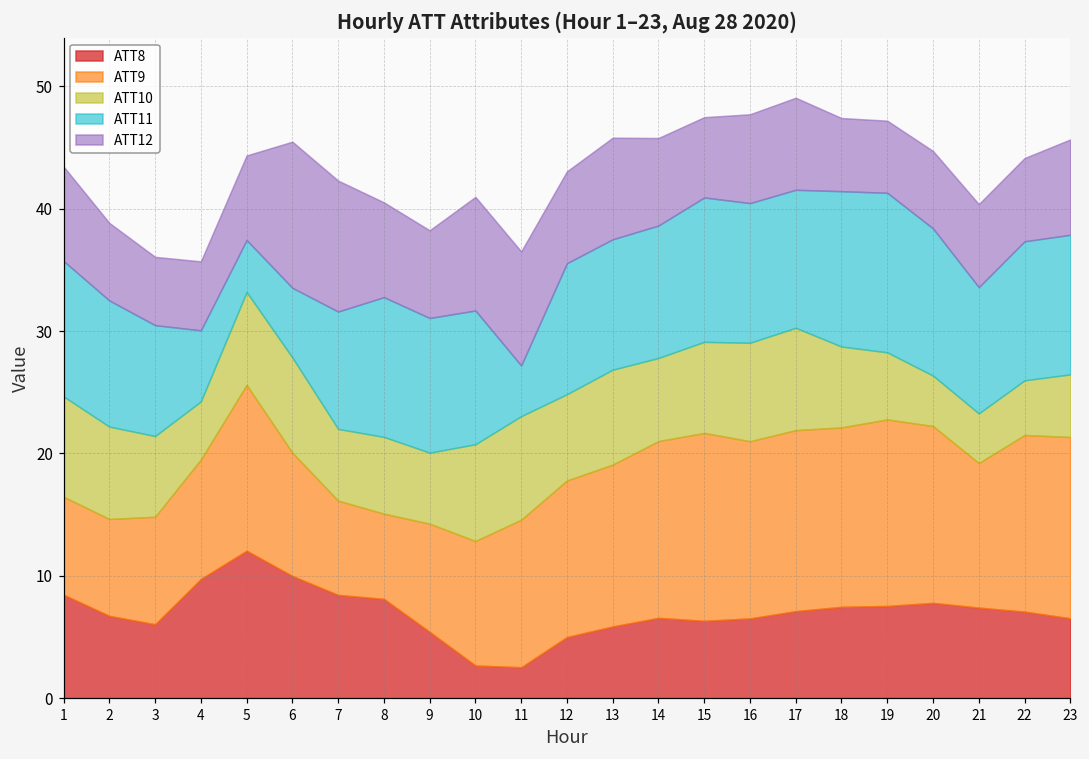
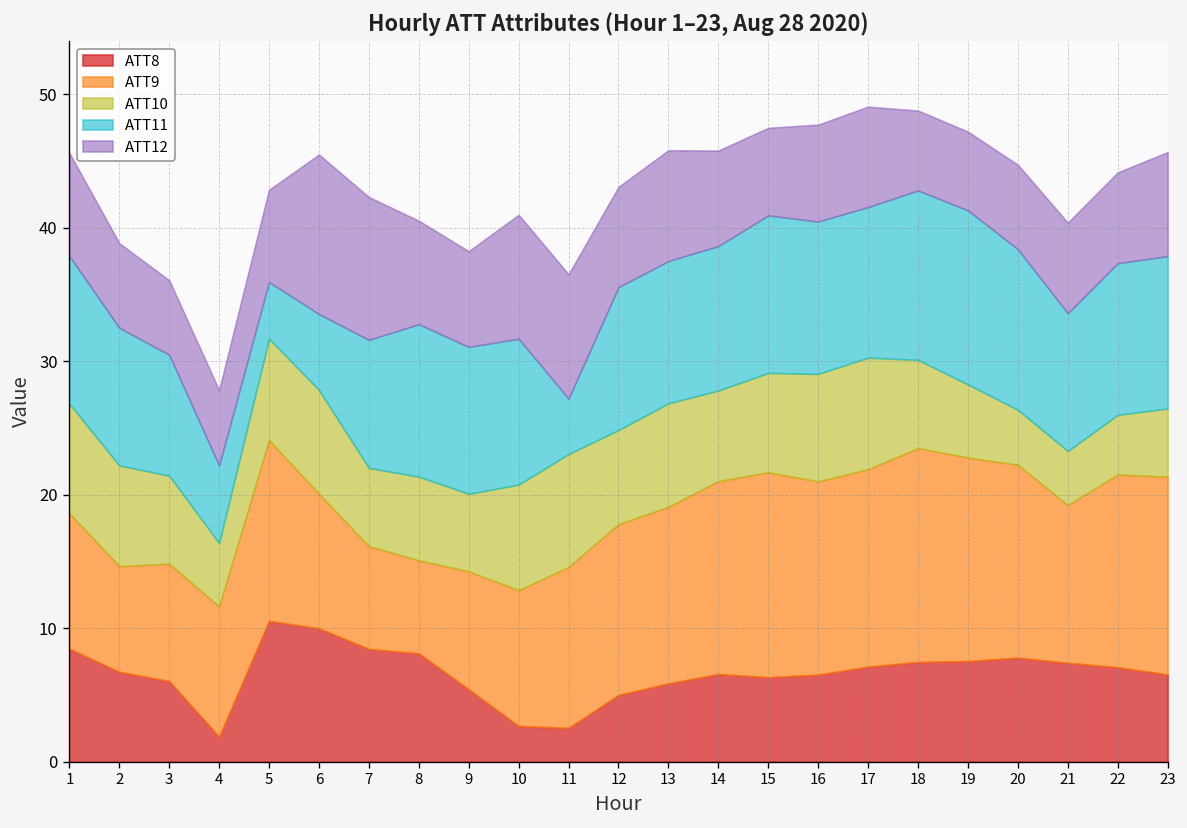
ATT9, 1: 8.0 -> 10.2
ATT8, 4: 9.7 -> 1.9
ATT8, 5: 12.1 -> 10.5
ATT9, 18: 14.7 -> 16.0
